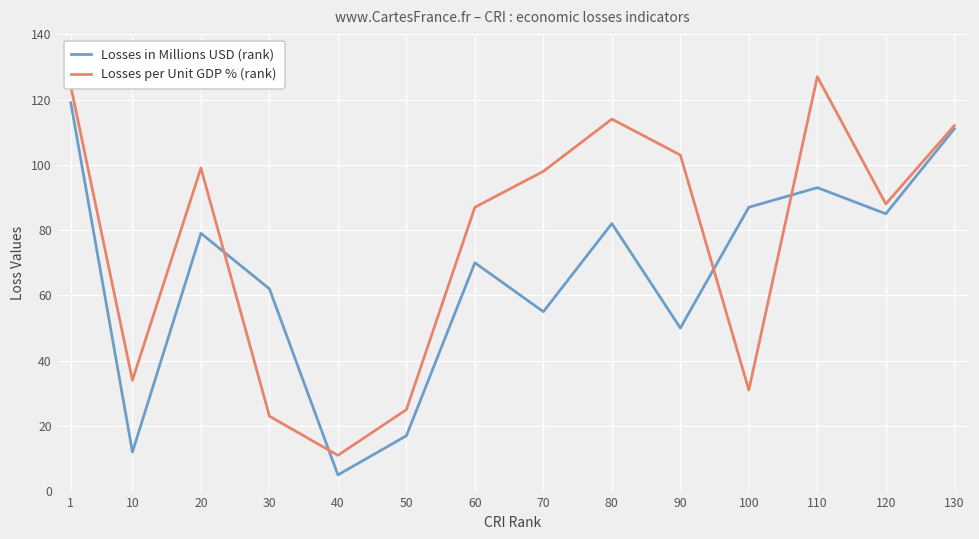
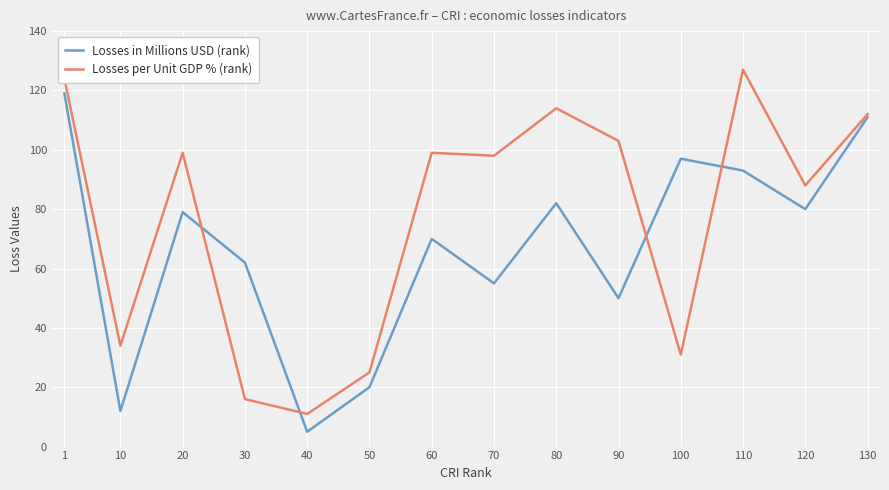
Losses per Unit GDP % (rank), 30: 23 -> 16
Losses in Millions USD (rank), 50: 17 -> 20
Losses per Unit GDP % (rank), 60: 87 -> 99
Losses in Millions USD (rank), 100: 87 -> 97
Losses in Millions USD (rank), 120: 85 -> 80
